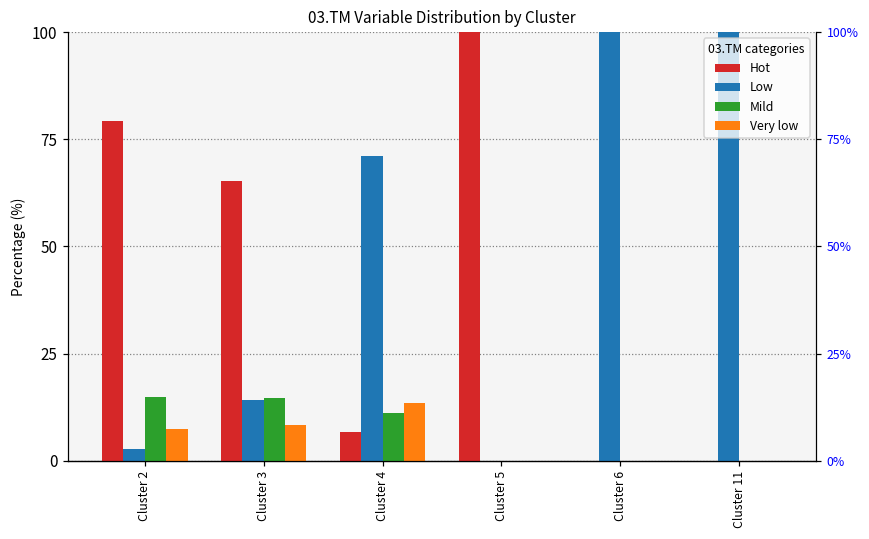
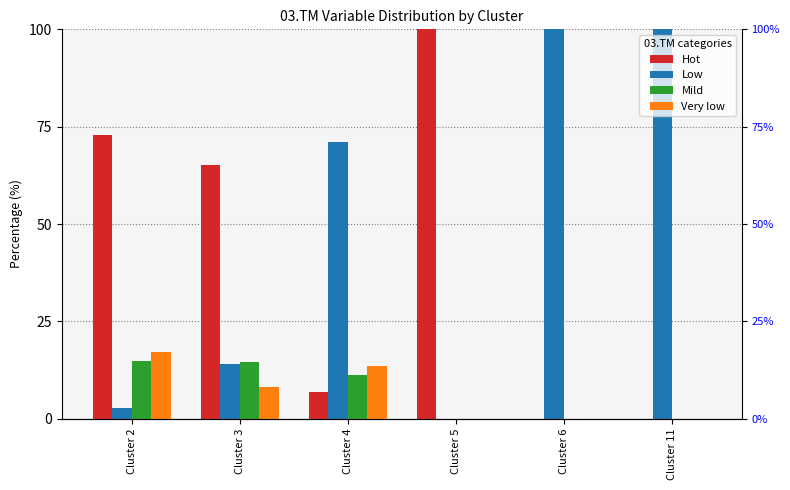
Hot, Cluster 2: 79 -> 73
Very low, Cluster 2: 7 -> 17
